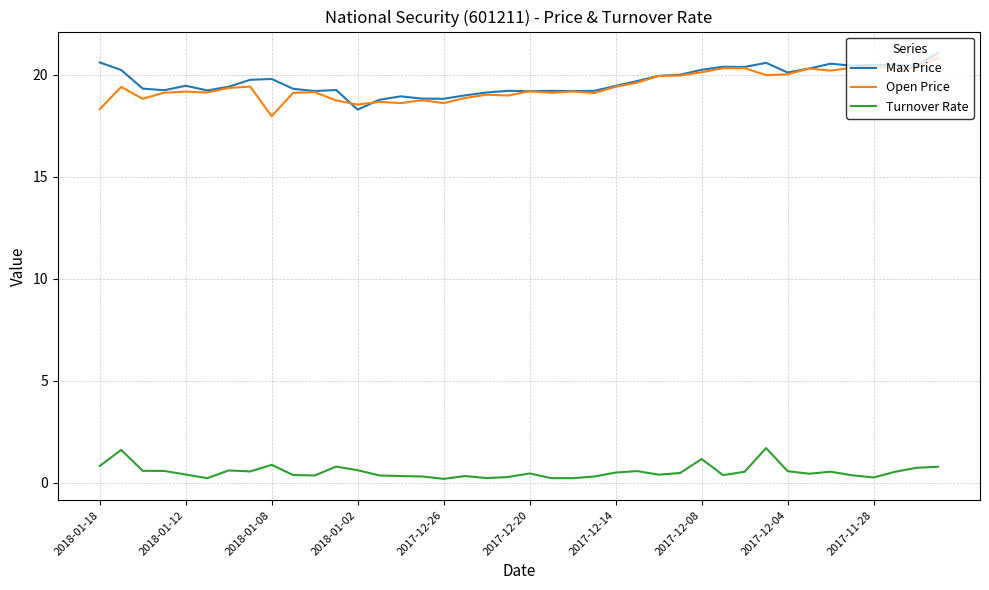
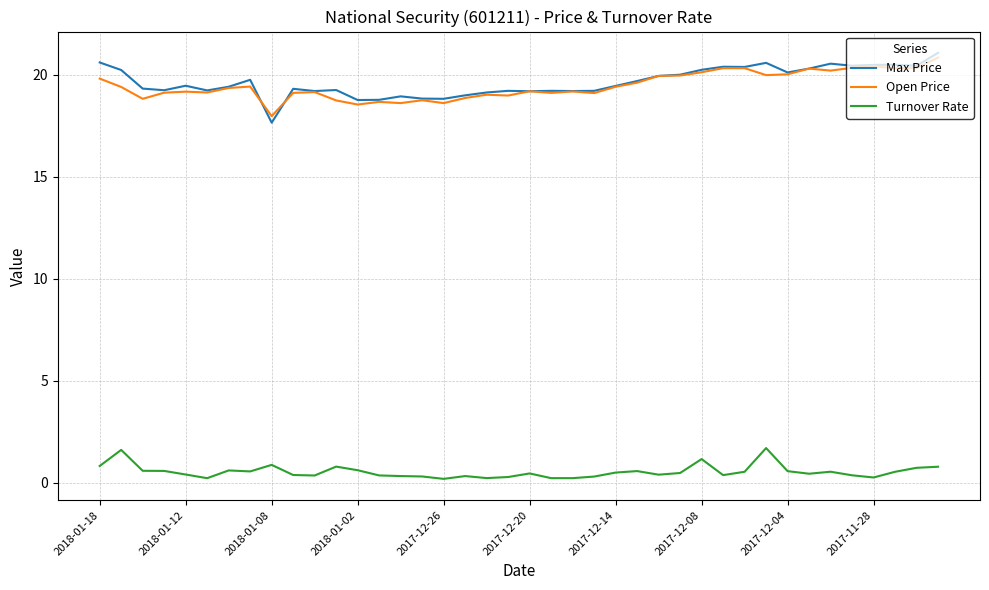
Open Price, 2018-01-18: 18.3 -> 19.8
Max Price, 2018-01-08: 19.8 -> 17.6
Max Price, 2018-01-02: 18.3 -> 18.8
